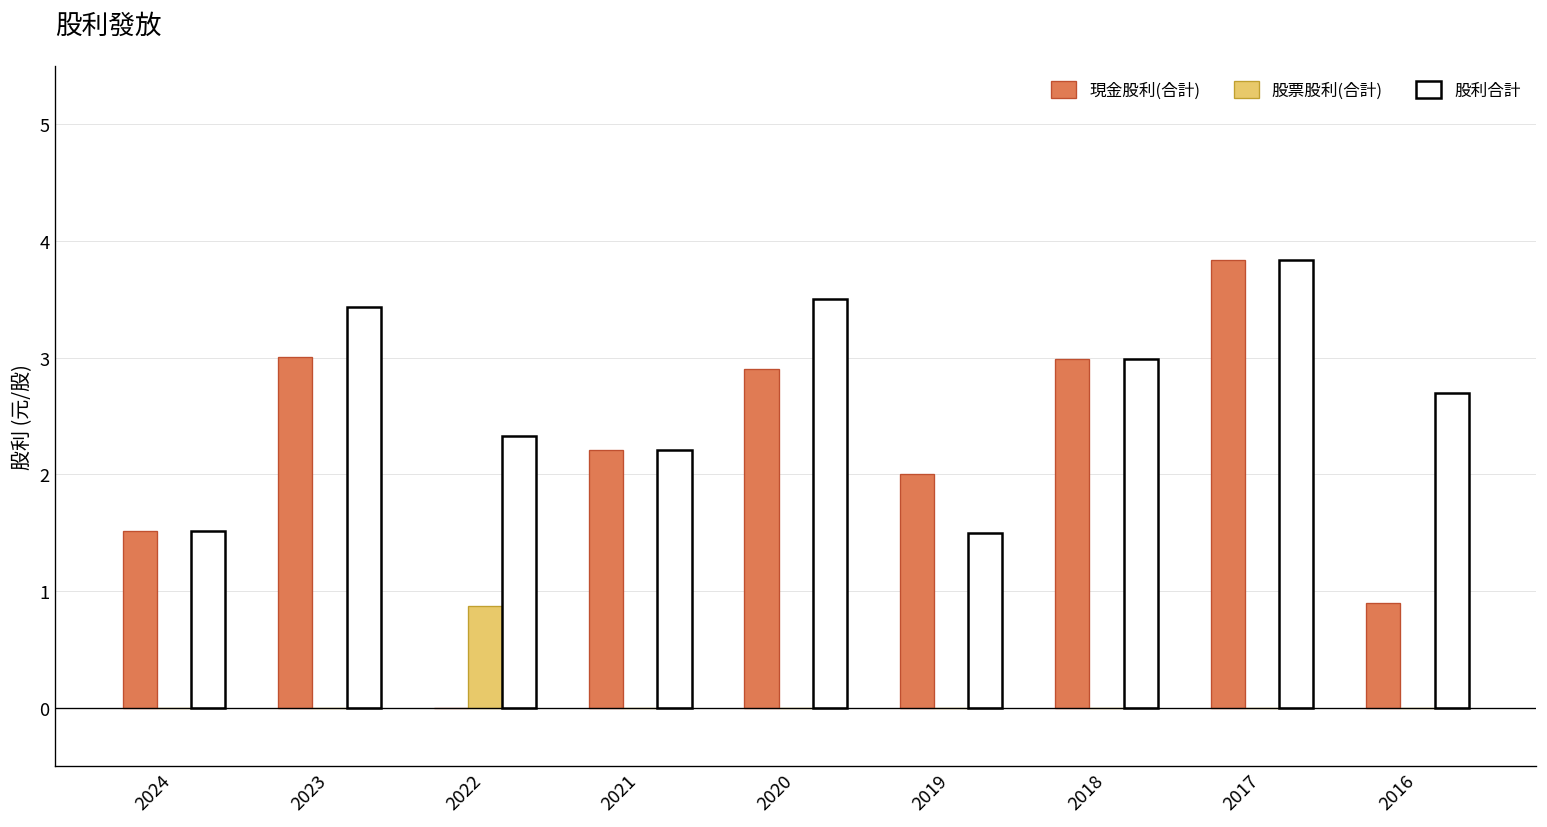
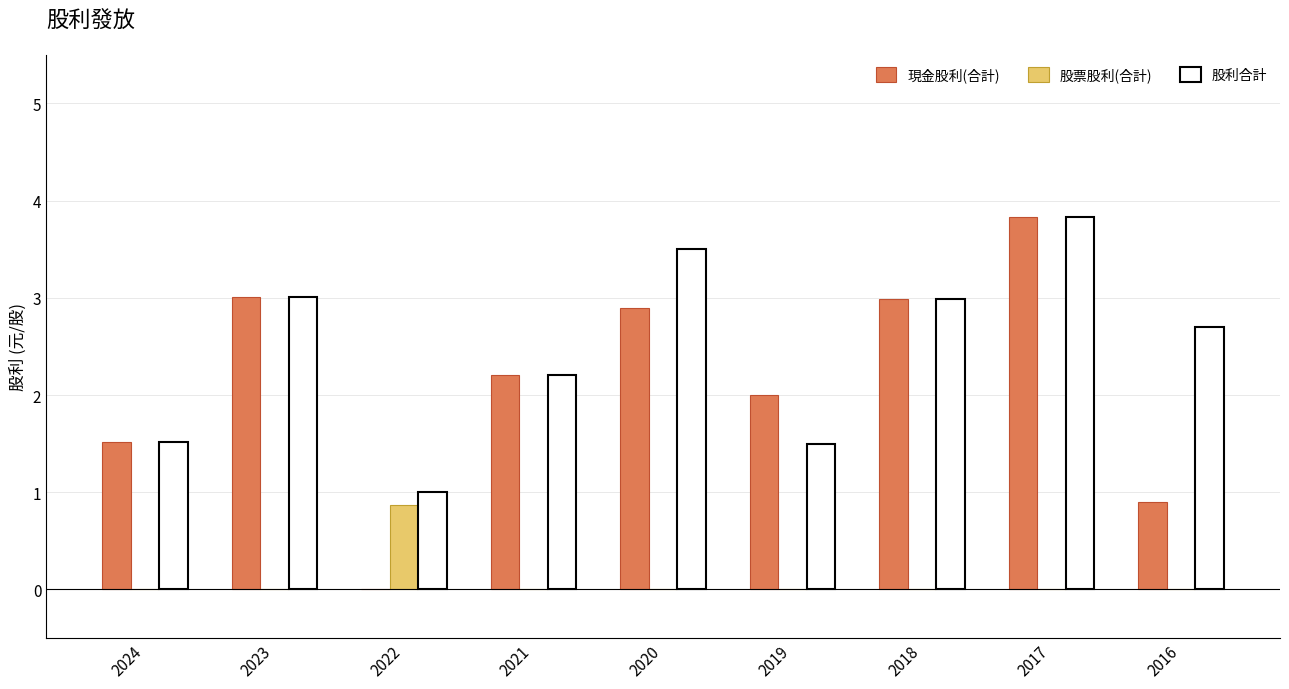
股利合計, 2023: 3.4 -> 3.0
股利合計, 2022: 2.3 -> 1.0
